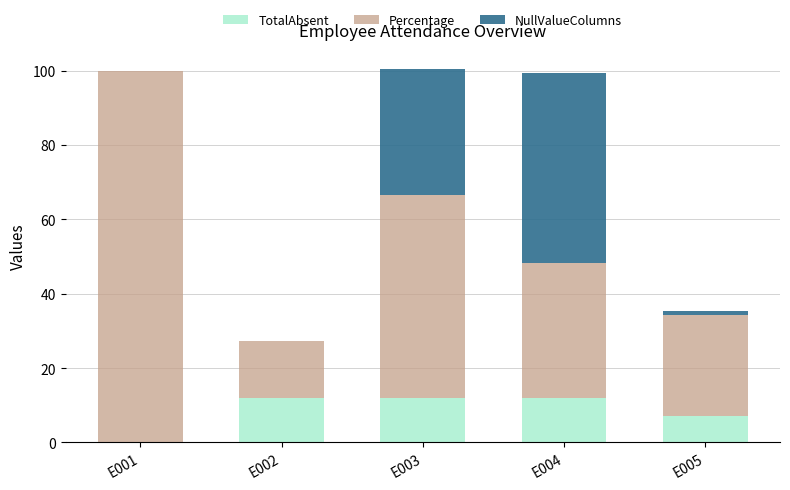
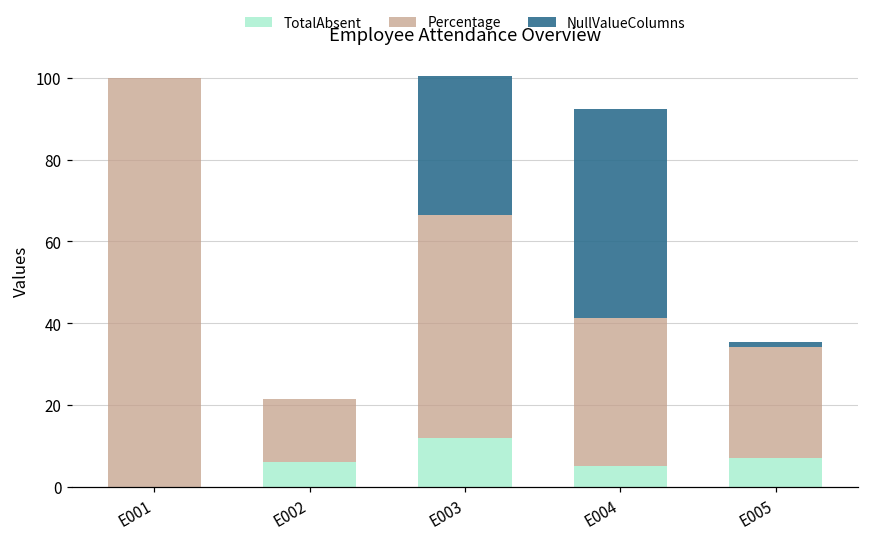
TotalAbsent, E002: 12 -> 6
TotalAbsent, E004: 12 -> 5
